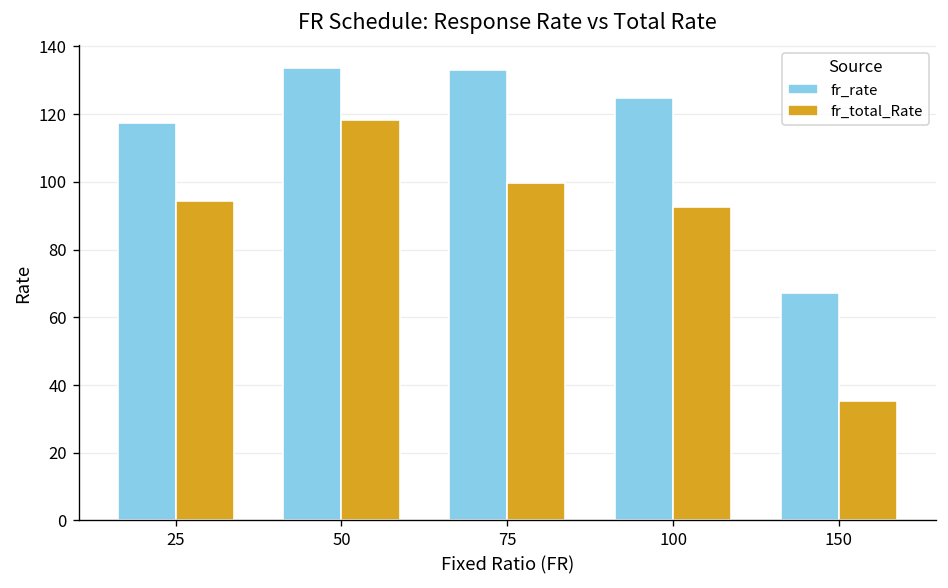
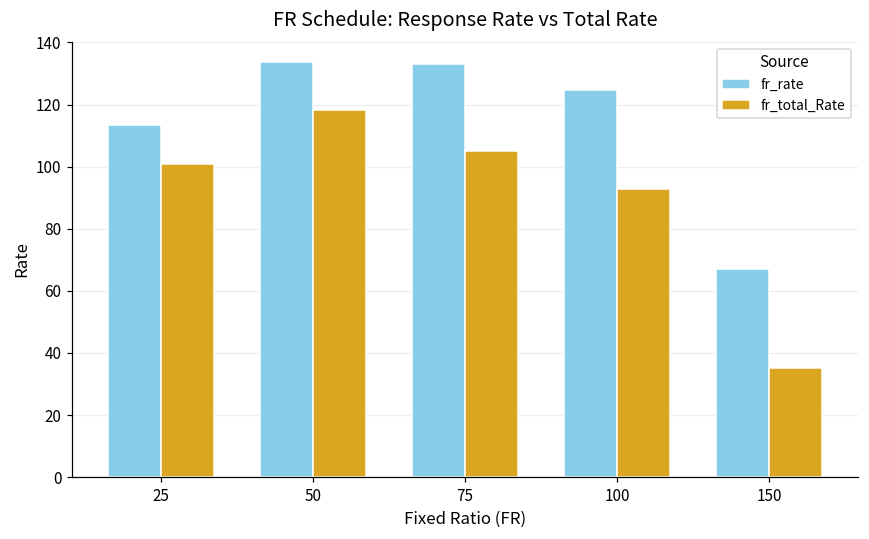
fr_rate, 25: 117 -> 113
fr_total_Rate, 25: 94 -> 101
fr_total_Rate, 75: 100 -> 105
